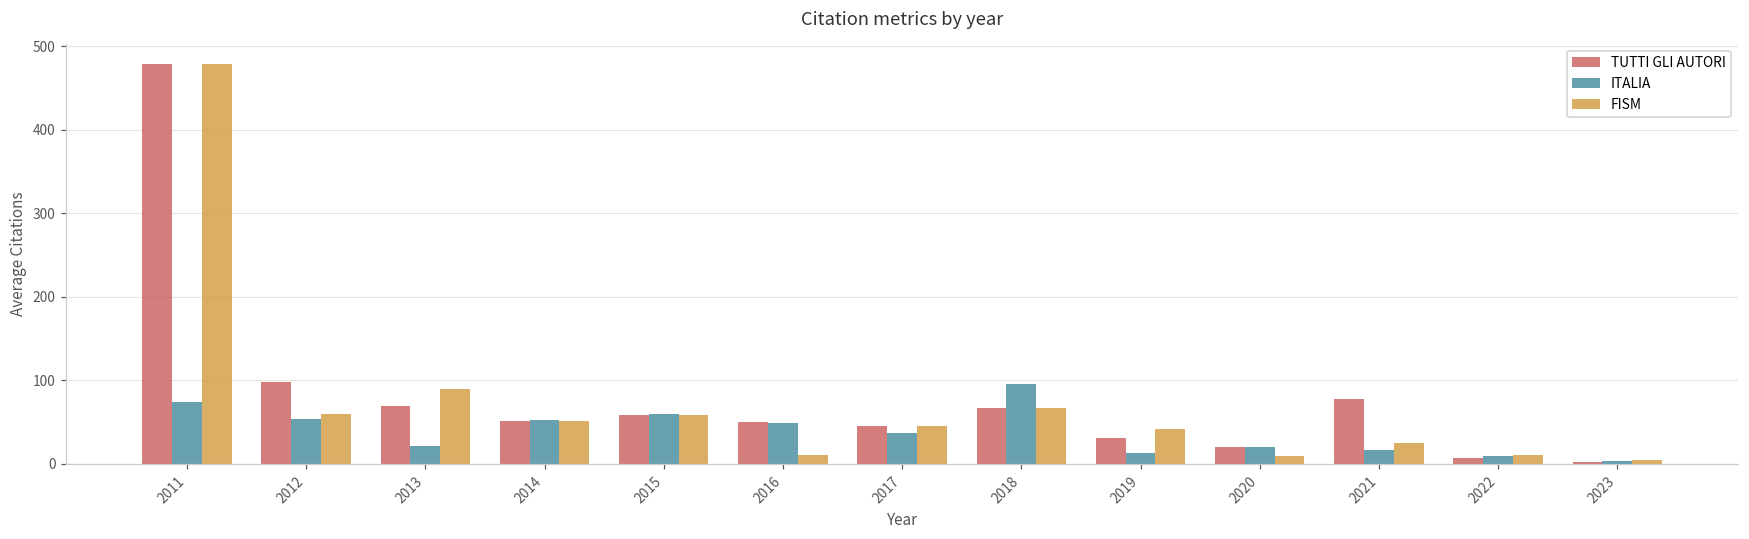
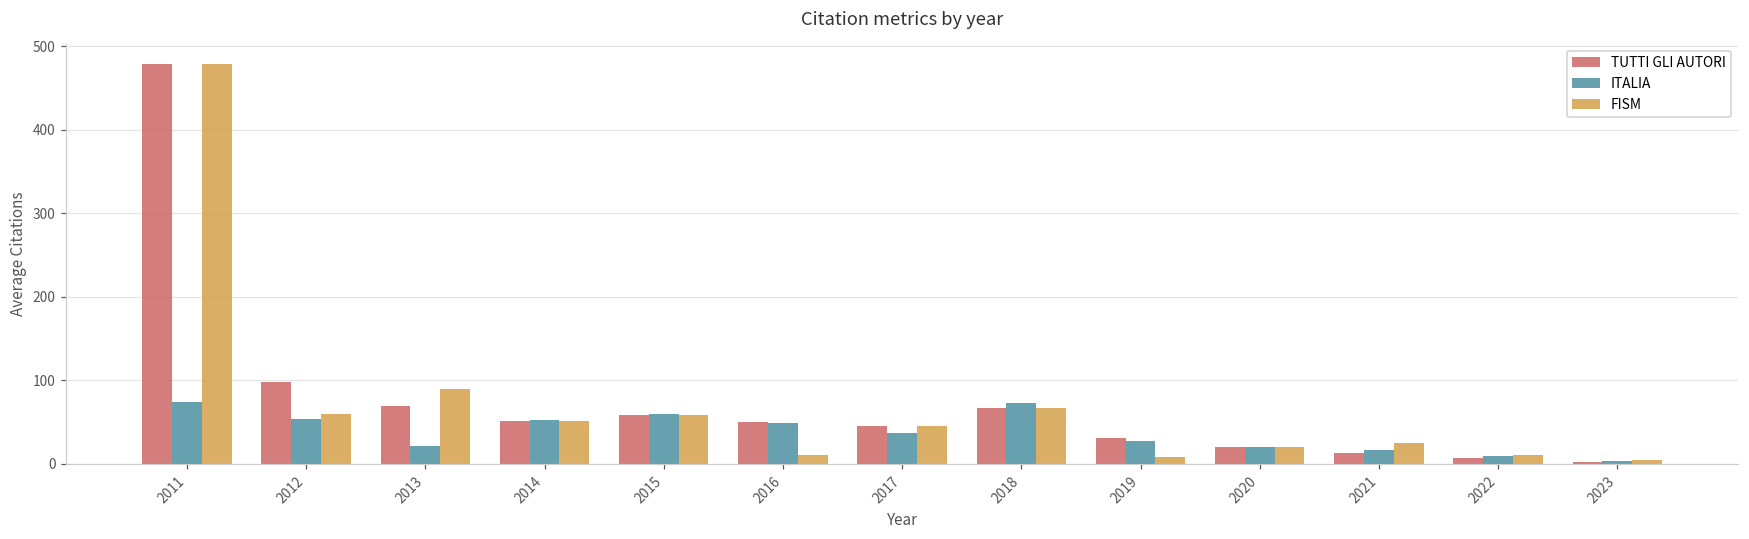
ITALIA, 2018: 100 -> 70
ITALIA, 2019: 10 -> 30
FISM, 2019: 40 -> 10
FISM, 2020: 10 -> 20
TUTTI GLI AUTORI, 2021: 80 -> 10
